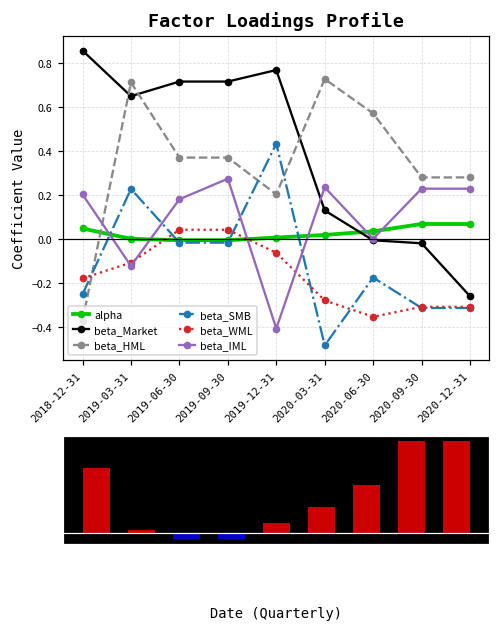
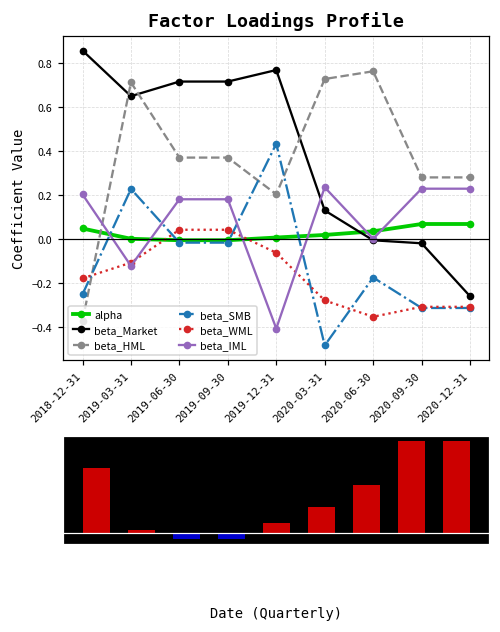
Factor Loadings Profile, beta_IML, 2019-09-30: 0.27 -> 0.18
Factor Loadings Profile, beta_HML, 2020-06-30: 0.57 -> 0.76
